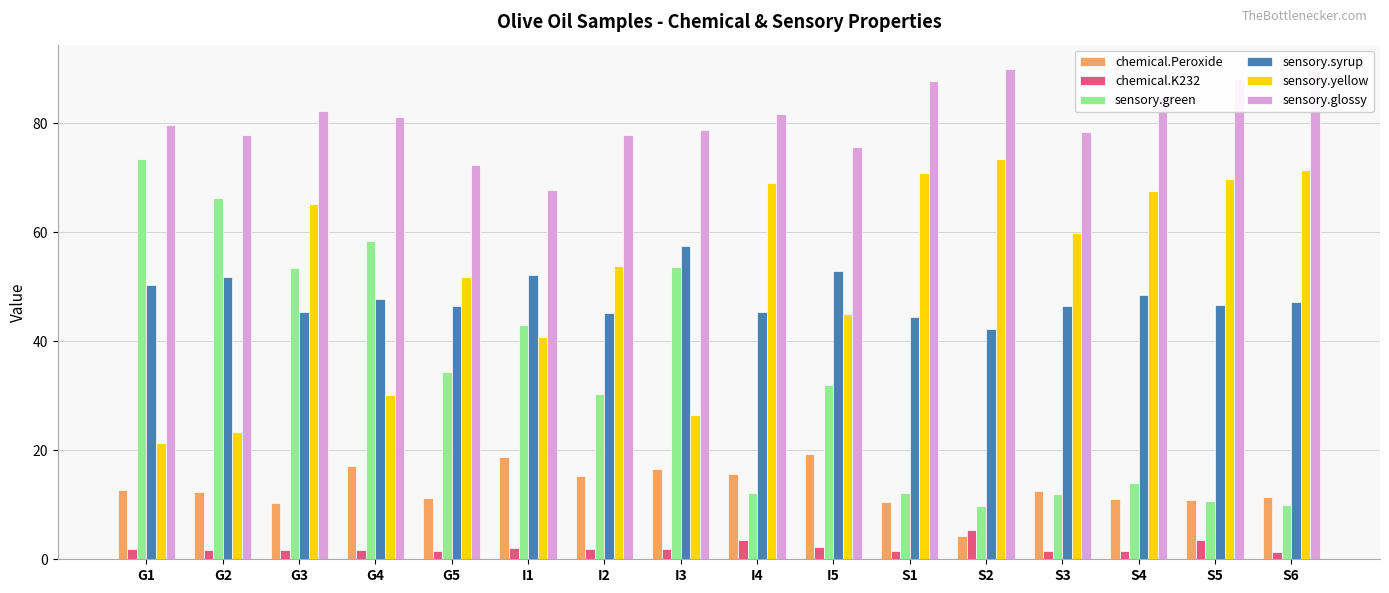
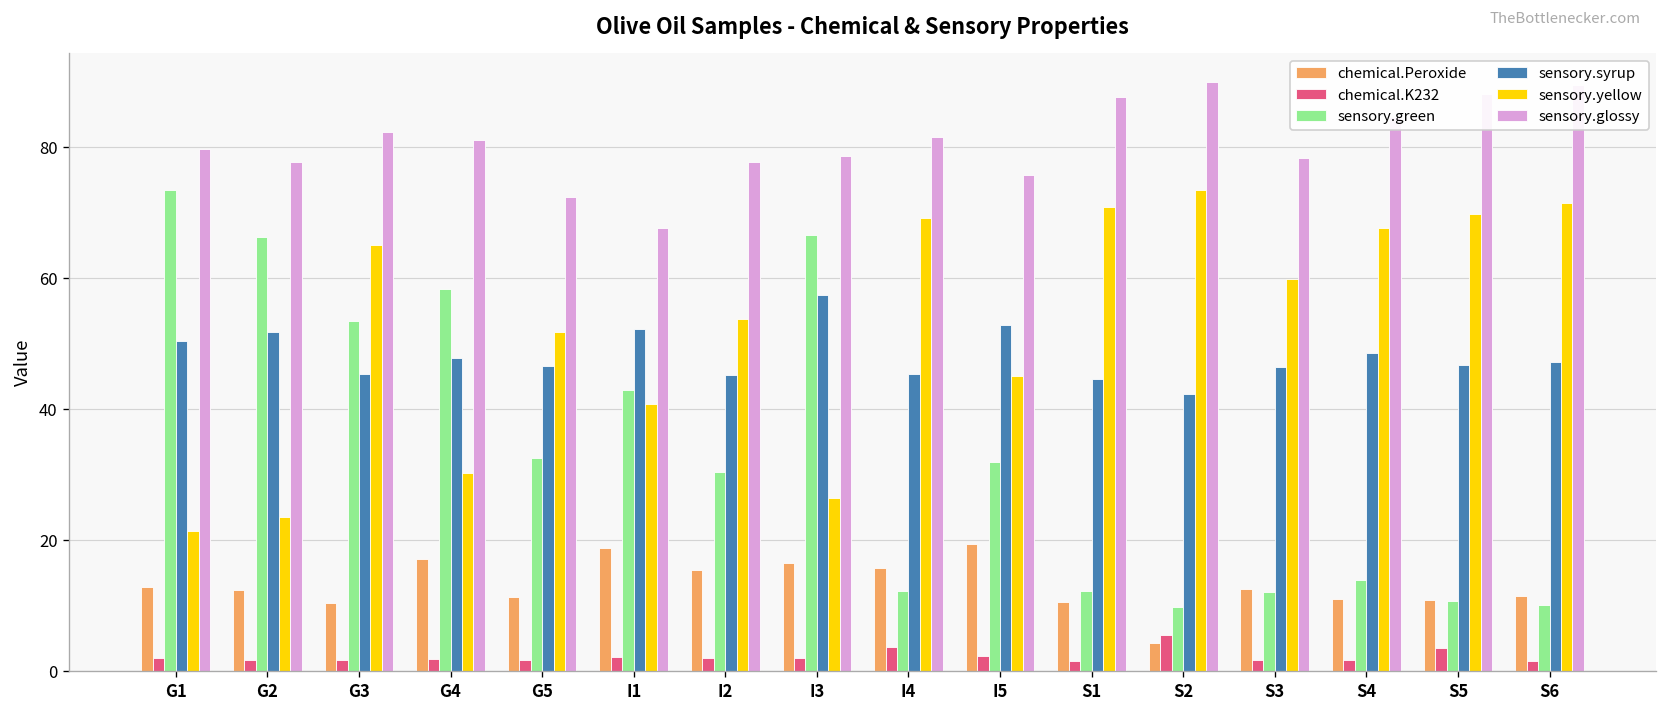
sensory.green, G5: 34 -> 33
sensory.green, I3: 54 -> 67
